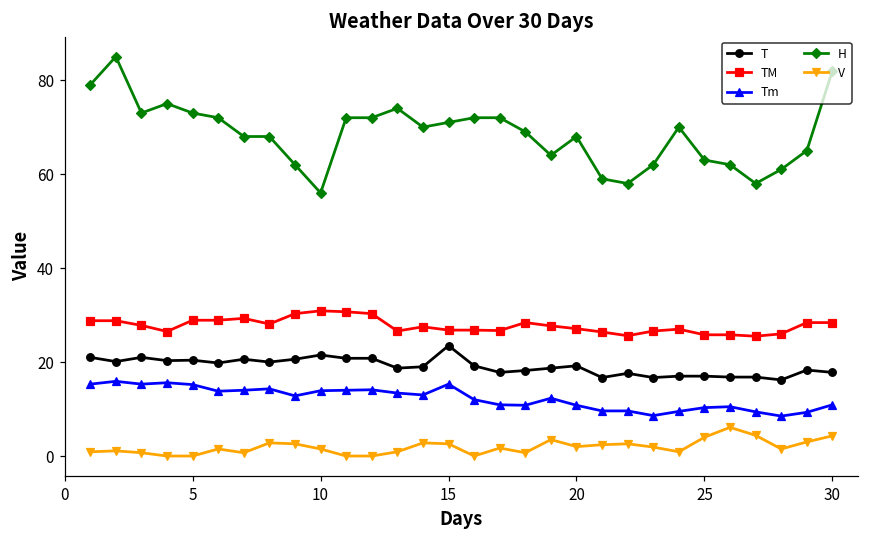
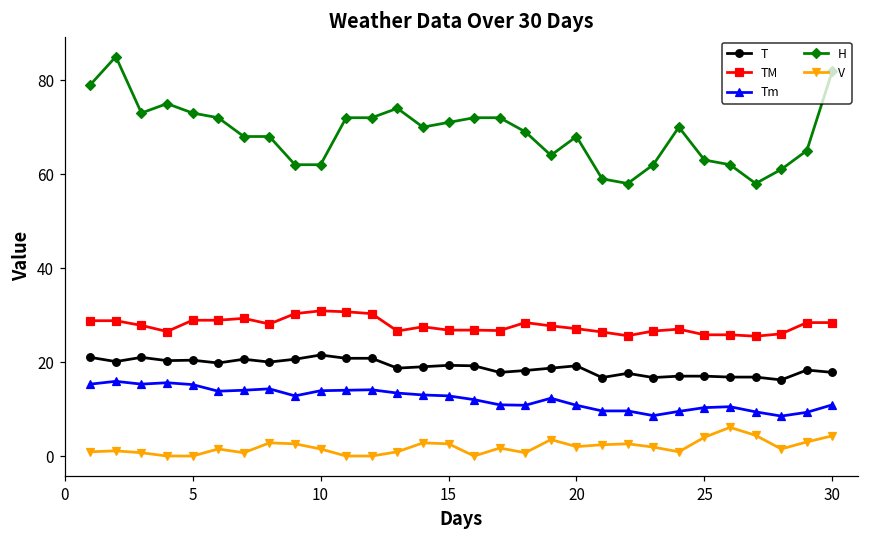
H, 10: 56 -> 62
T, 15: 24 -> 19
Tm, 15: 15 -> 13
